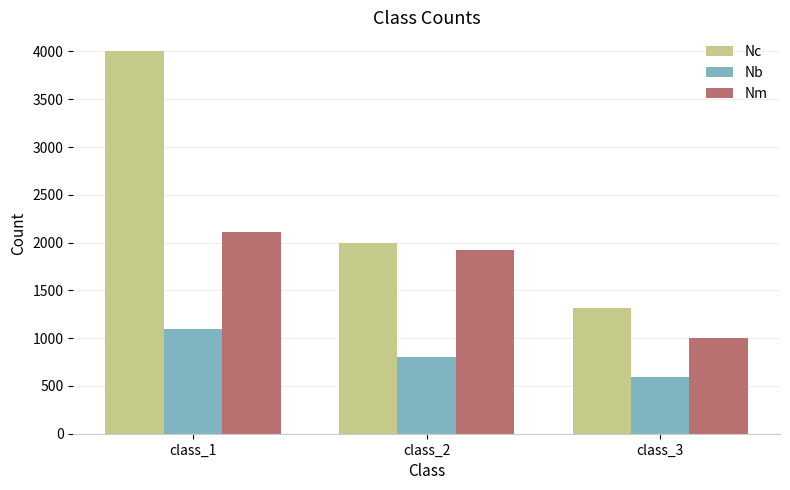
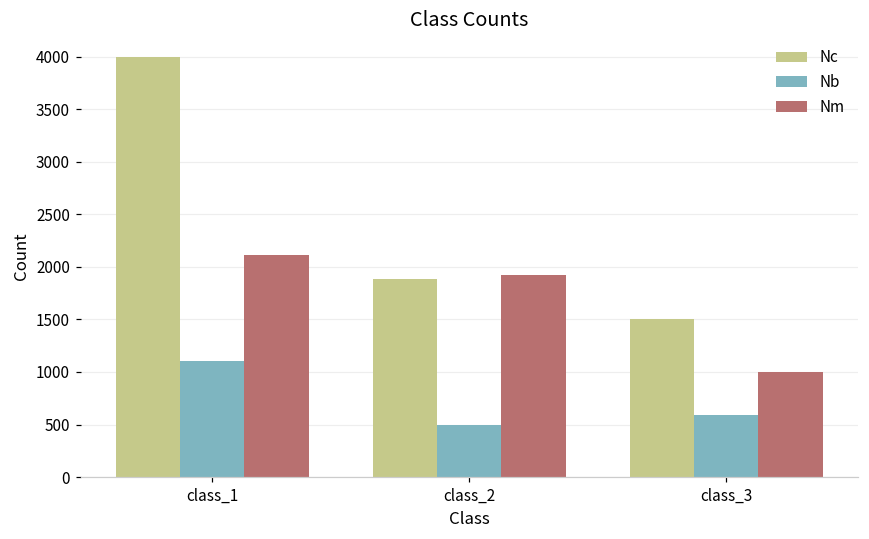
Nc, class_2: 2000 -> 1900
Nb, class_2: 800 -> 500
Nc, class_3: 1300 -> 1500
